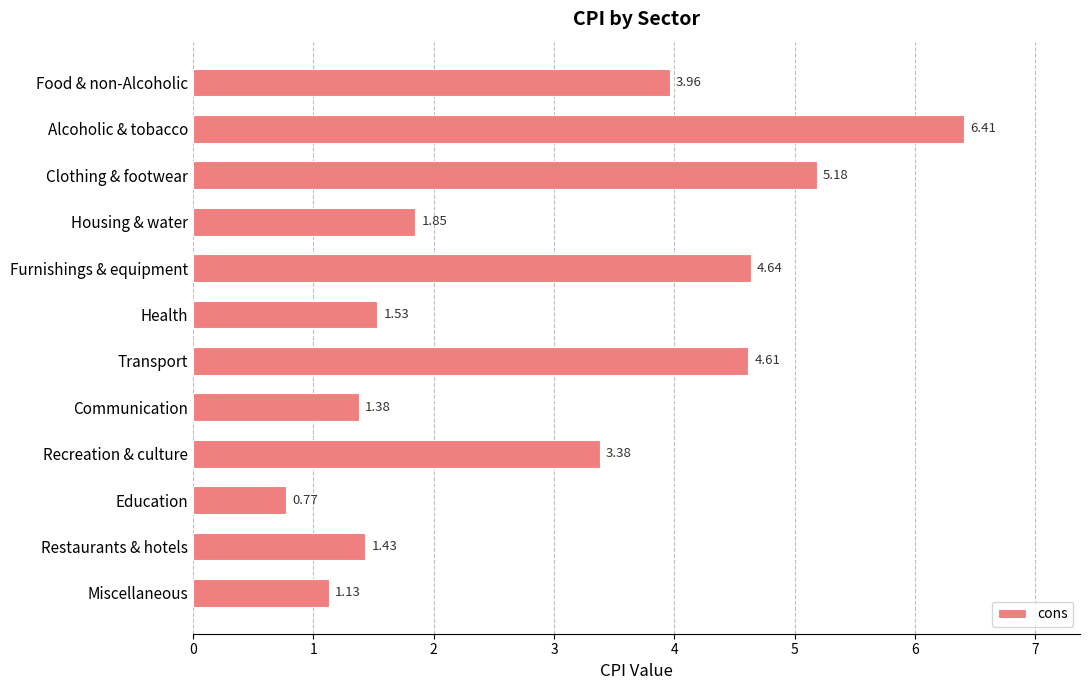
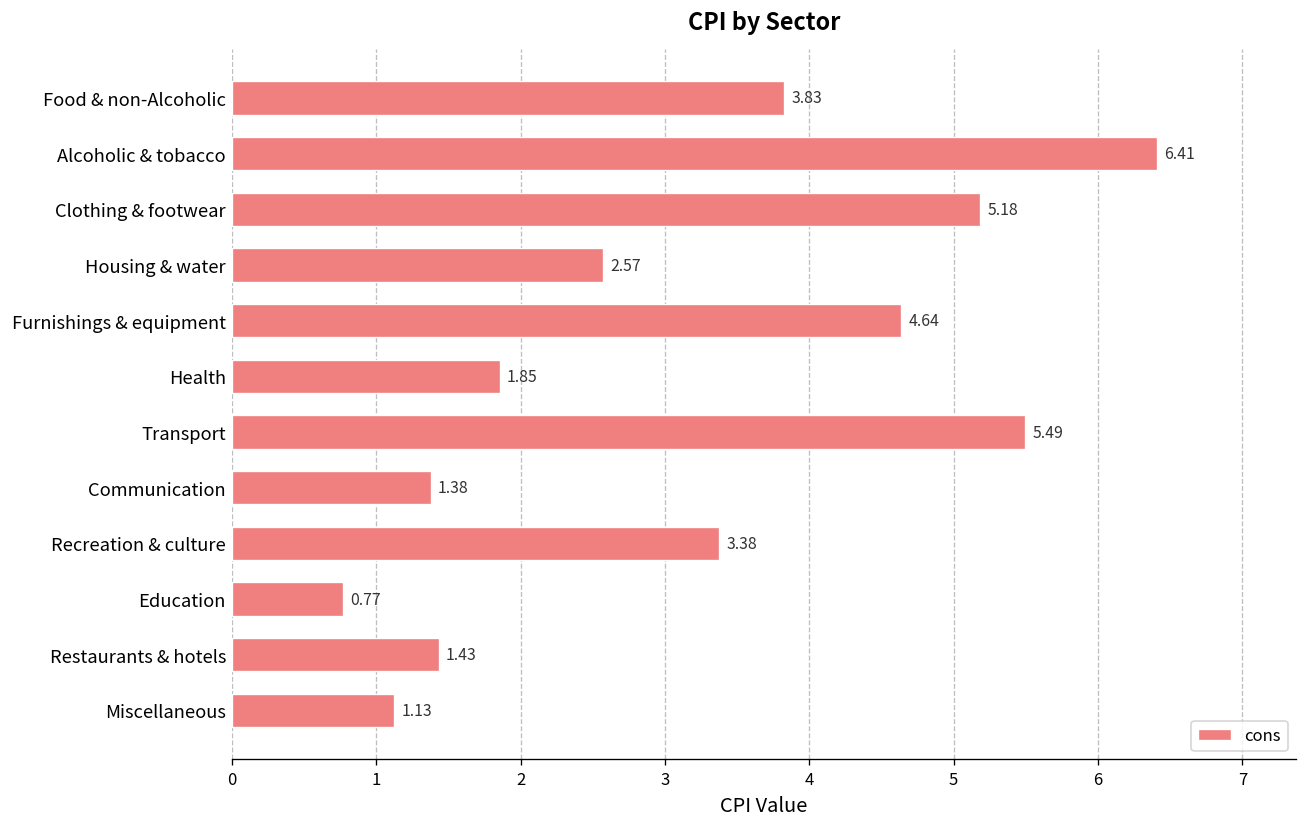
Food & non-Alcoholic: 3.96 -> 3.83
Housing & water: 1.85 -> 2.57
Health: 1.53 -> 1.85
Transport: 4.61 -> 5.49
